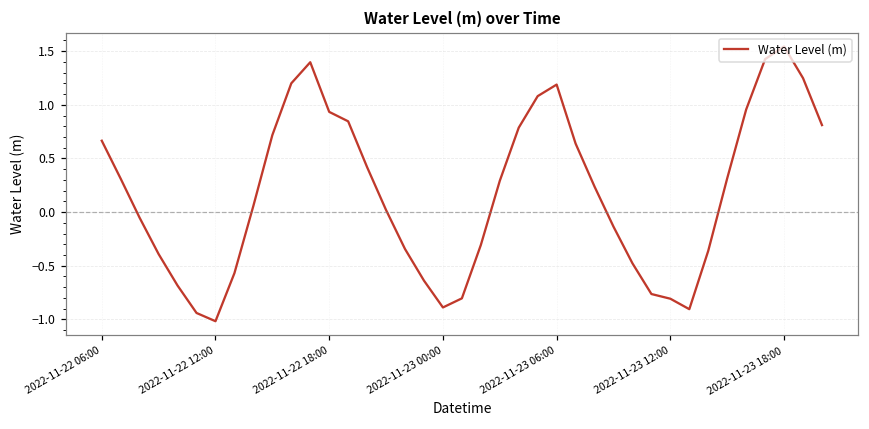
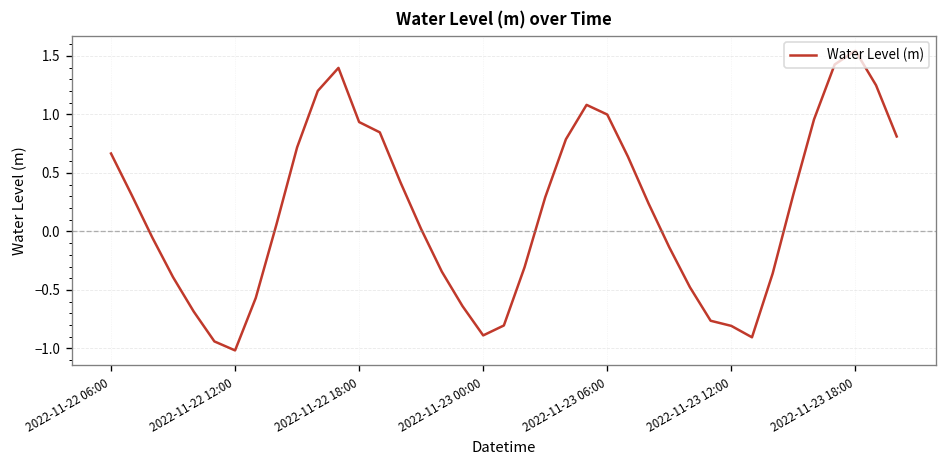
2022-11-23 06:00: 1.2 -> 1.0
